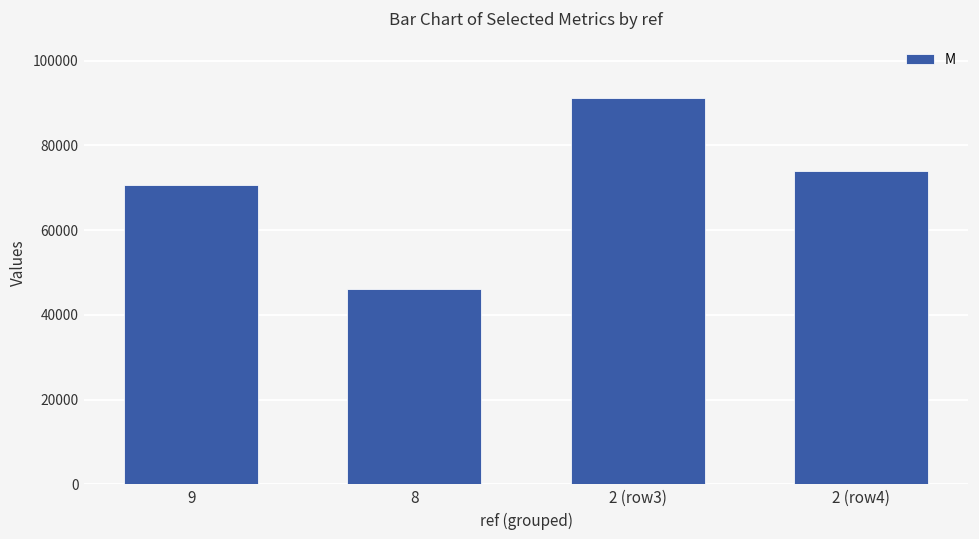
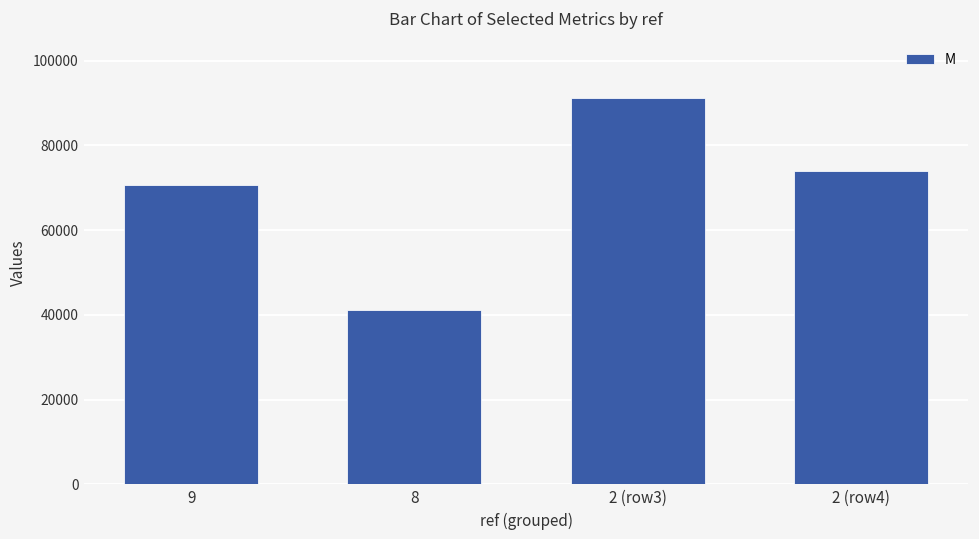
8: 46000 -> 41000
